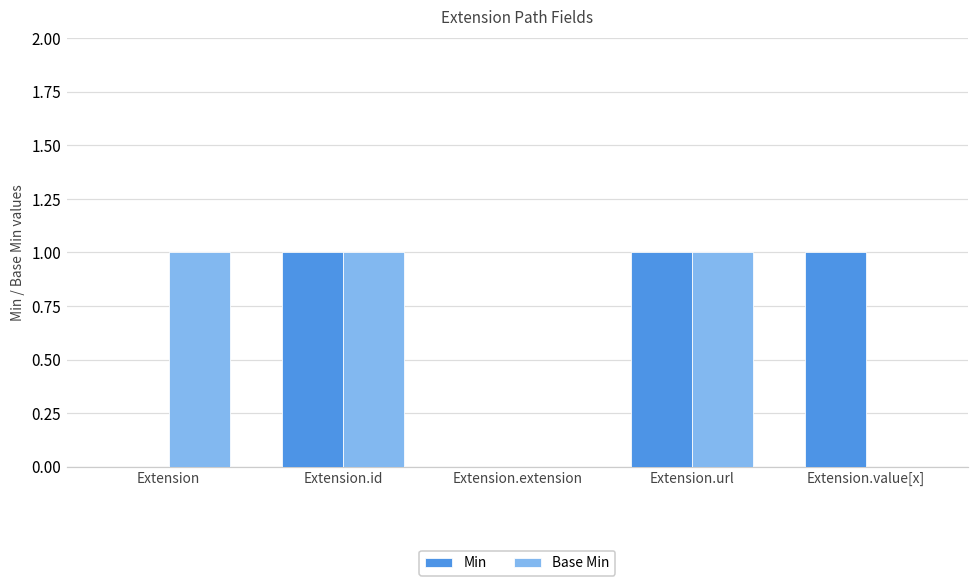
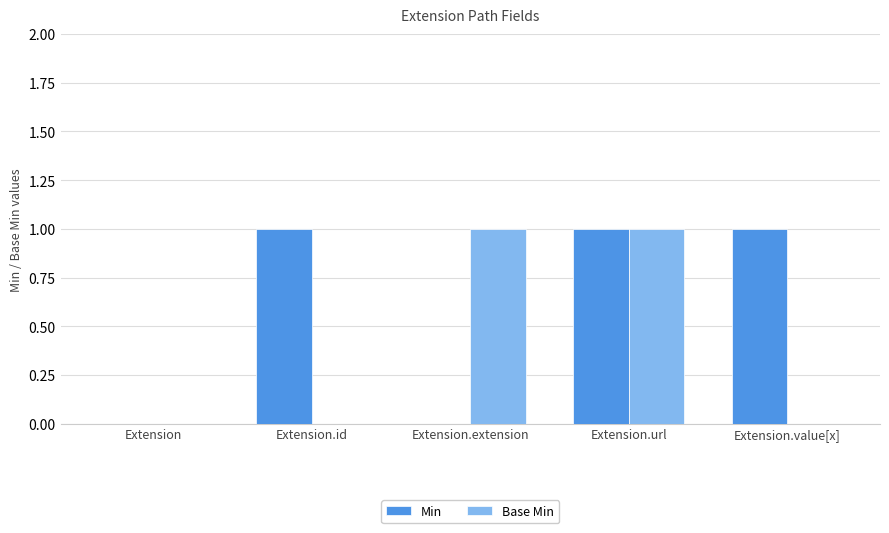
Base Min, Extension: 1 -> 0
Base Min, Extension.id: 1 -> 0
Base Min, Extension.extension: 0 -> 1
